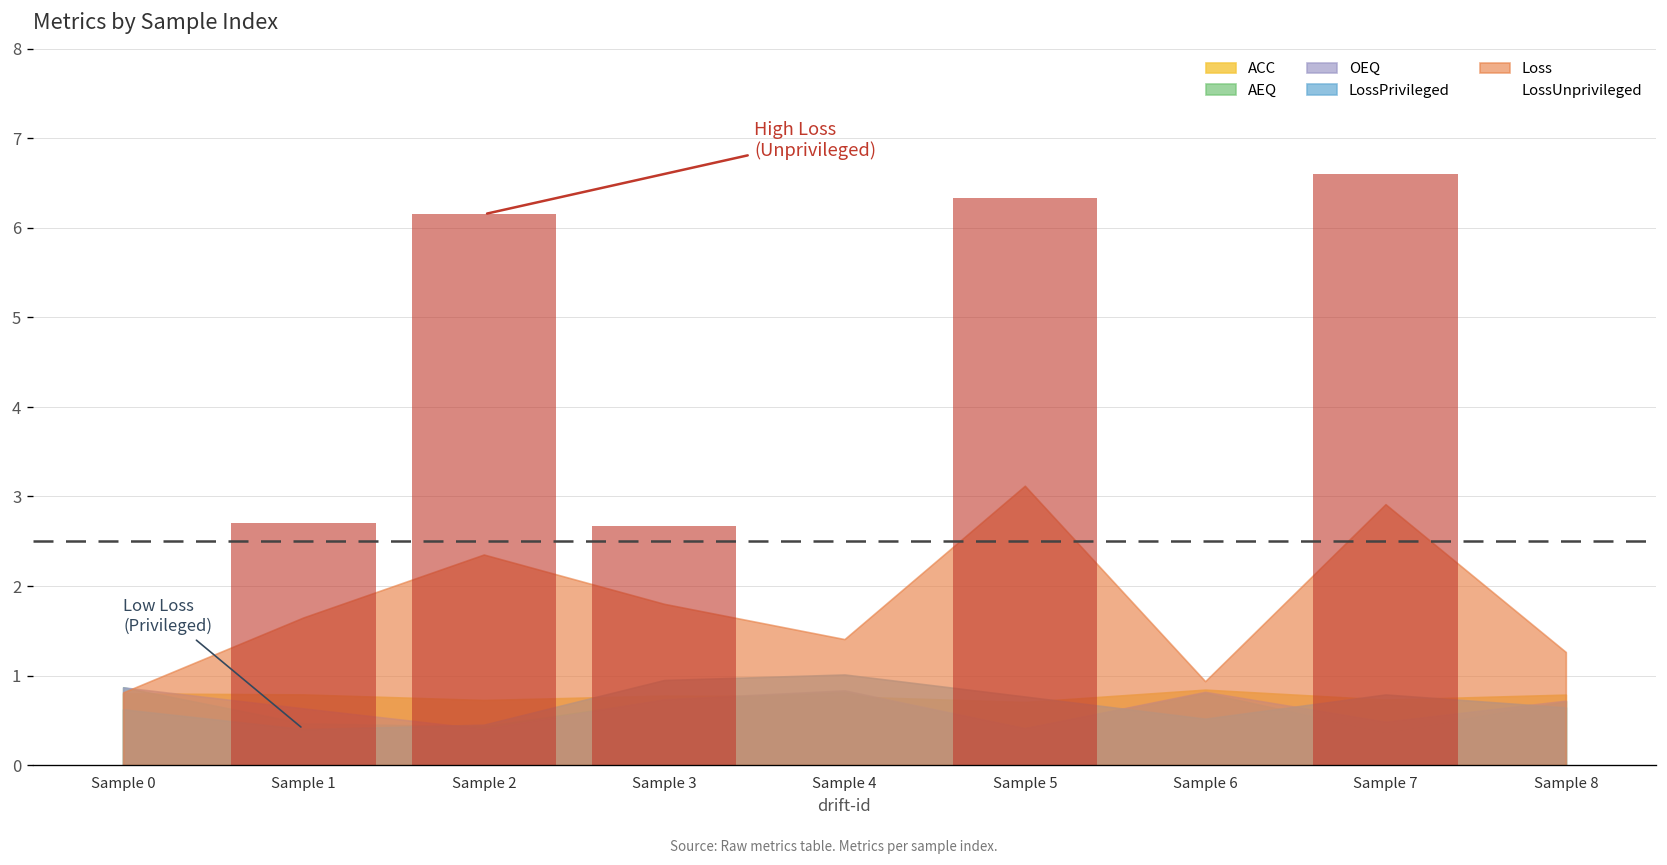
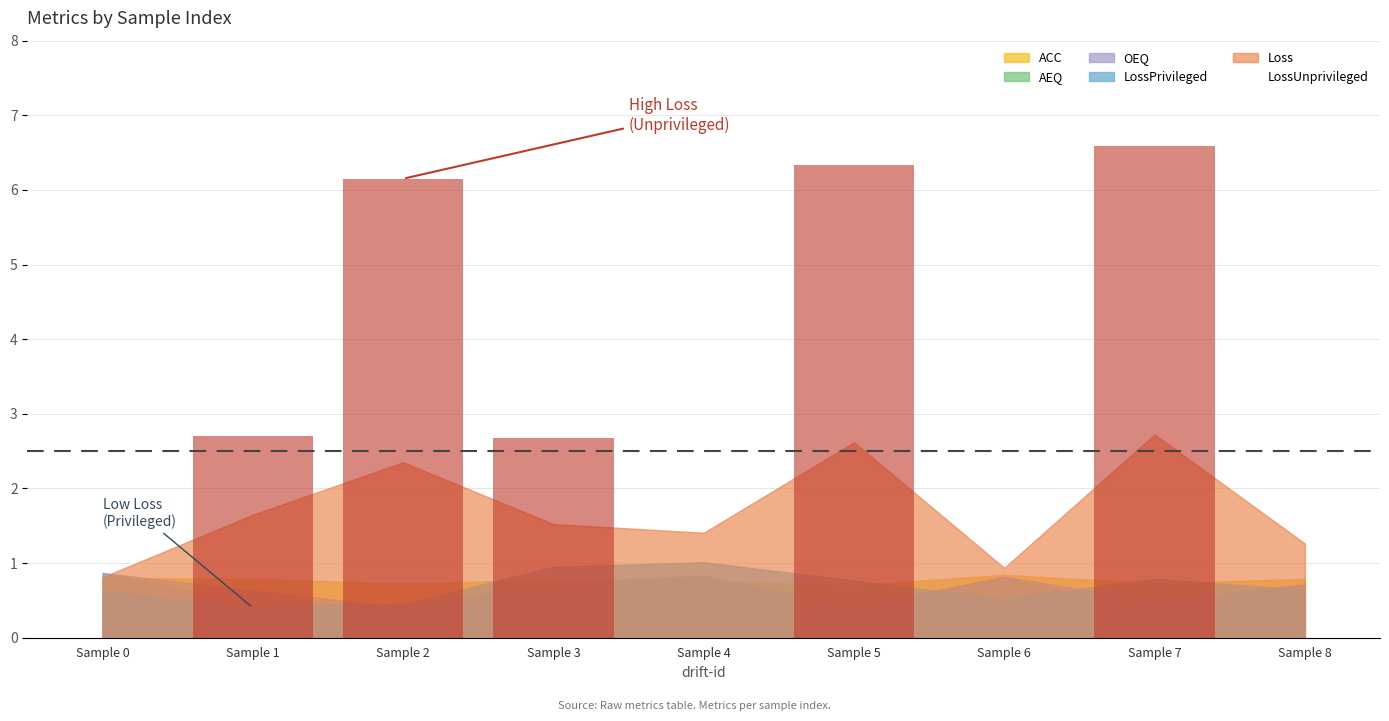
Loss, Sample 3: 1.8 -> 1.5
Loss, Sample 5: 3.1 -> 2.6
Loss, Sample 7: 2.9 -> 2.7
